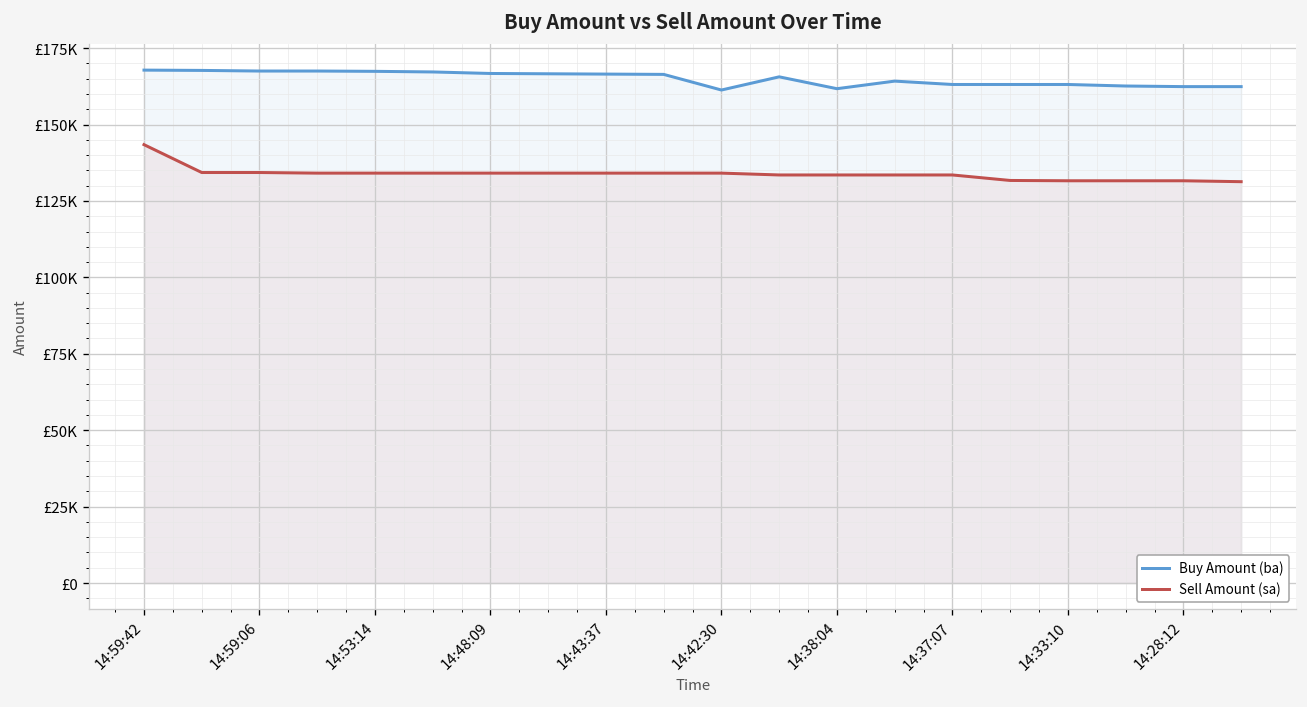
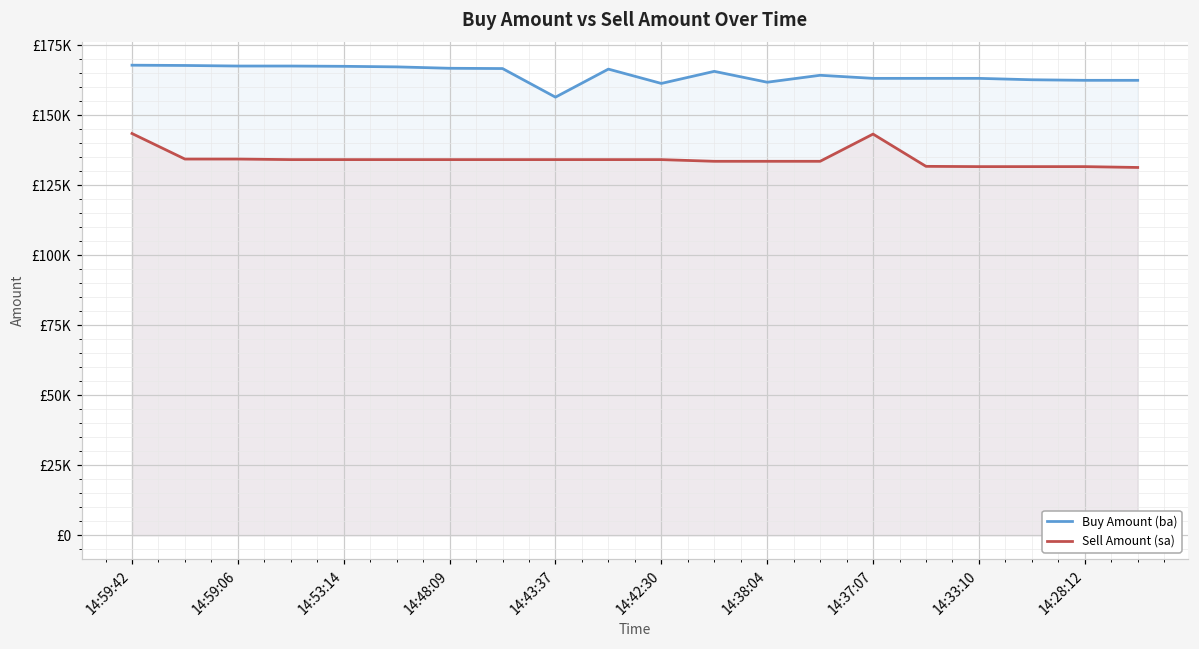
Buy Amount (ba), 14:43:37: £167000 -> £156000
Sell Amount (sa), 14:37:07: £134000 -> £143000
